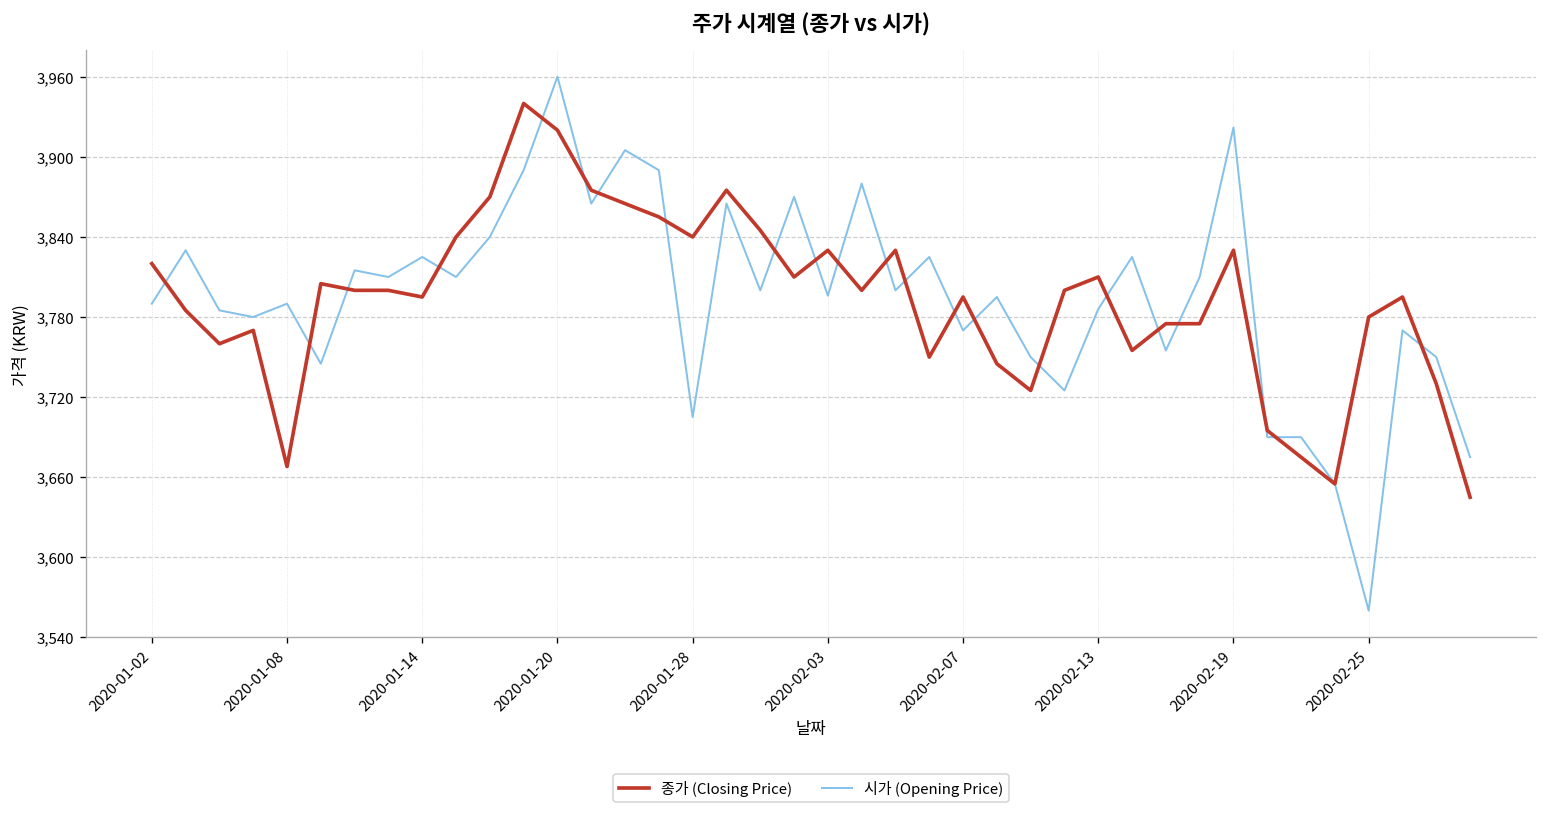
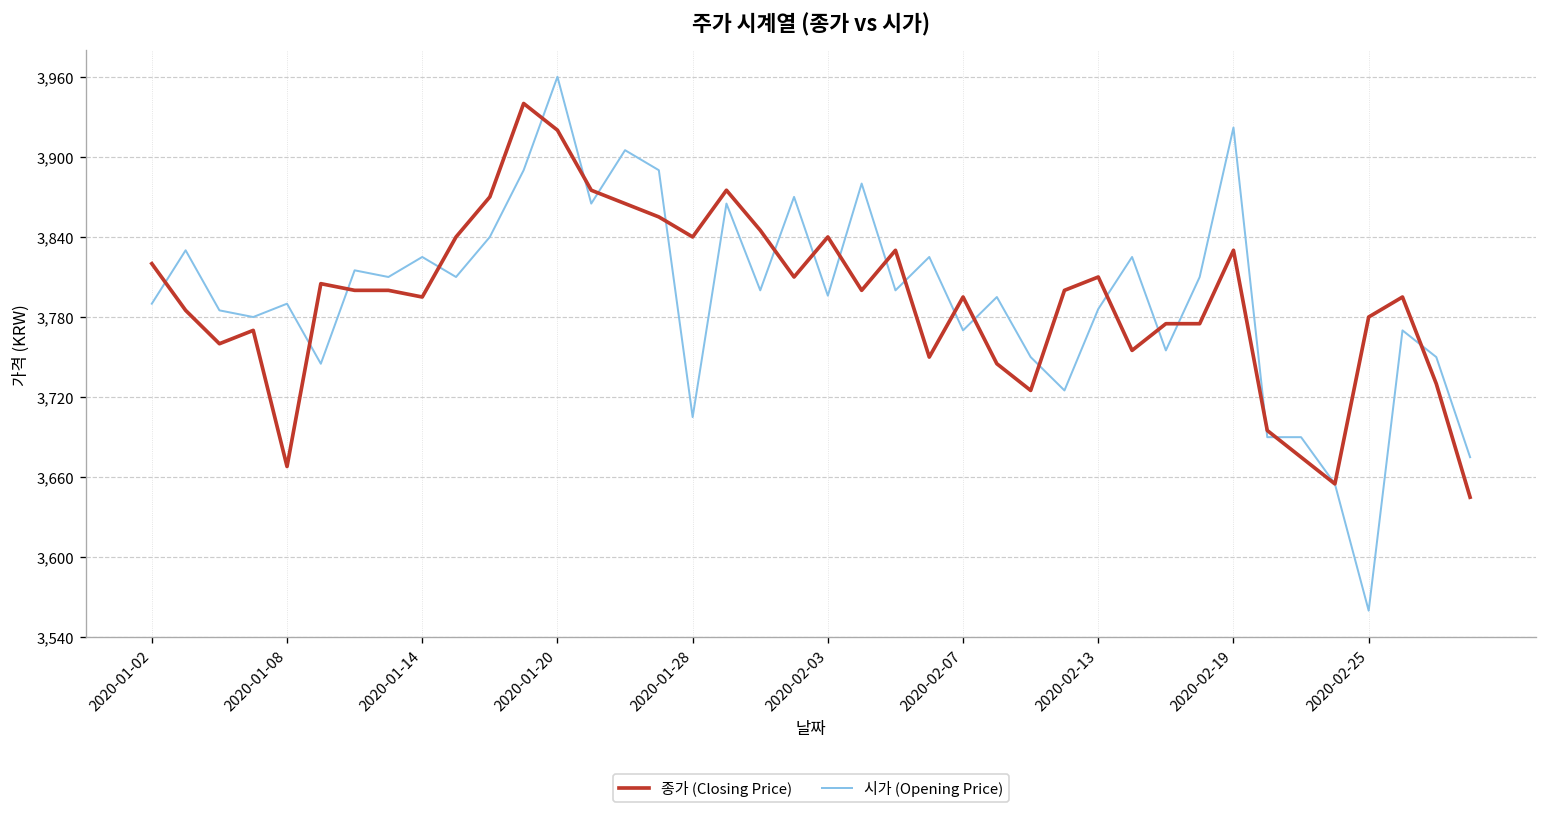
종가 (Closing Price), 2020-02-03: 3,830 -> 3,840
